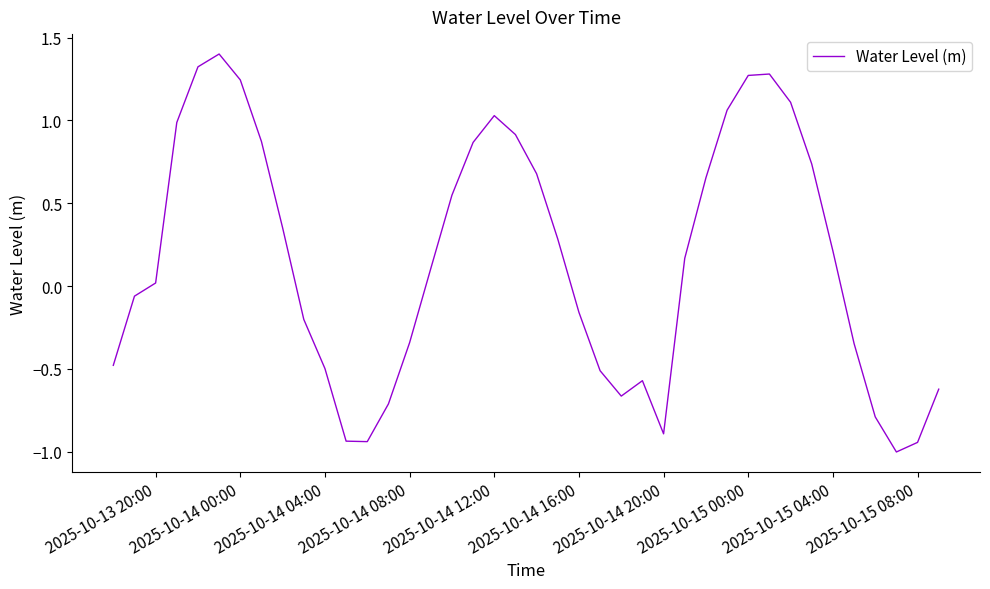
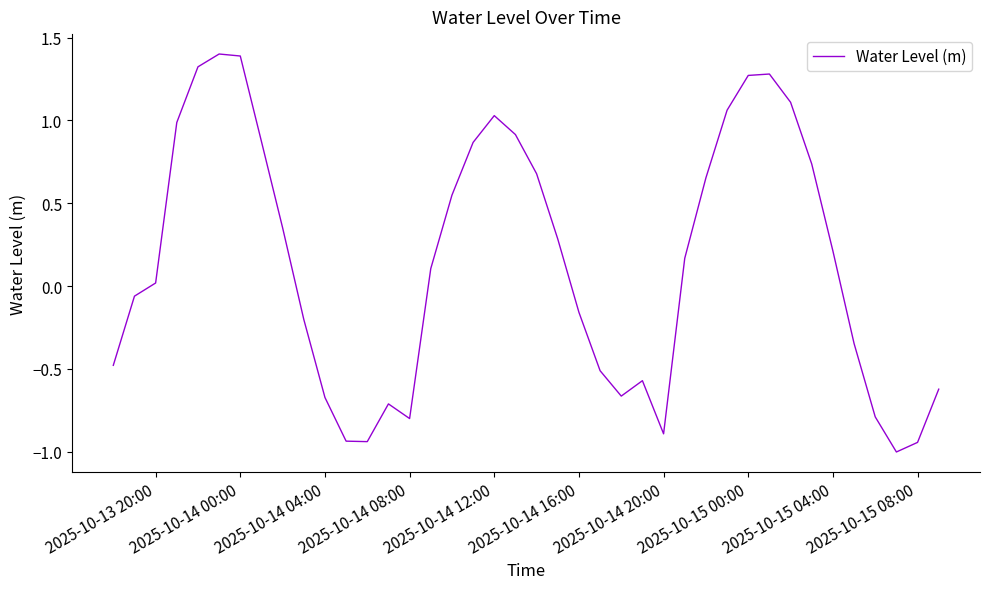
2025-10-14 00:00: 1.24 -> 1.39
2025-10-14 04:00: -0.50 -> -0.67
2025-10-14 08:00: -0.34 -> -0.80
